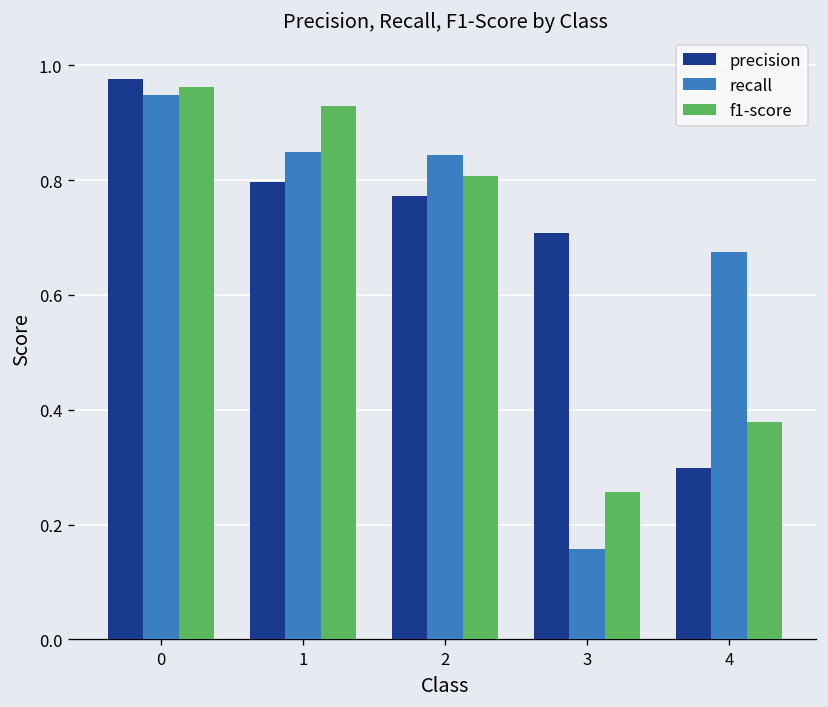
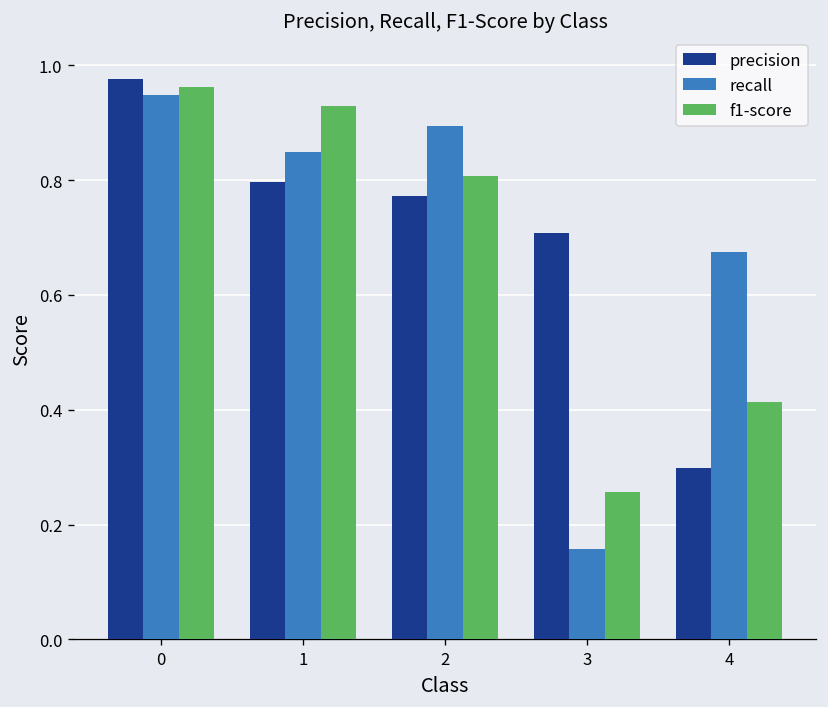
recall, 2: 0.84 -> 0.89
f1-score, 4: 0.38 -> 0.41
